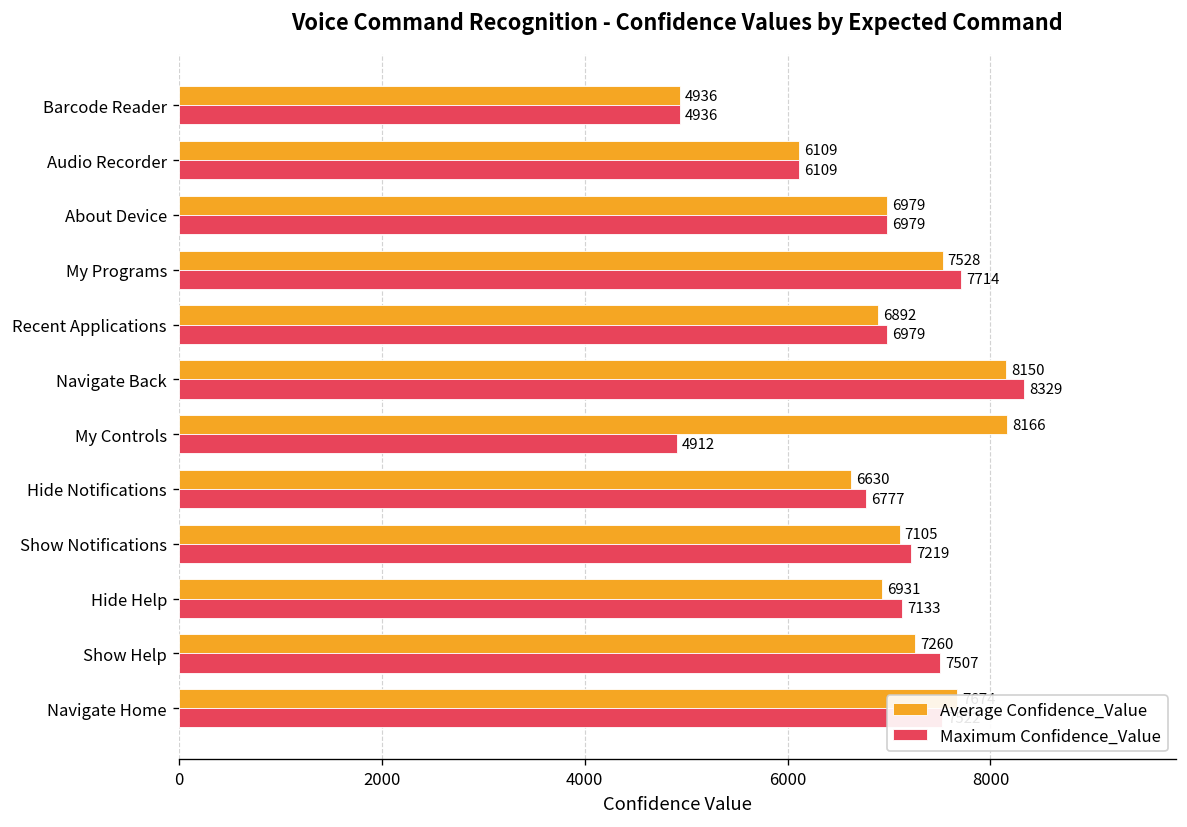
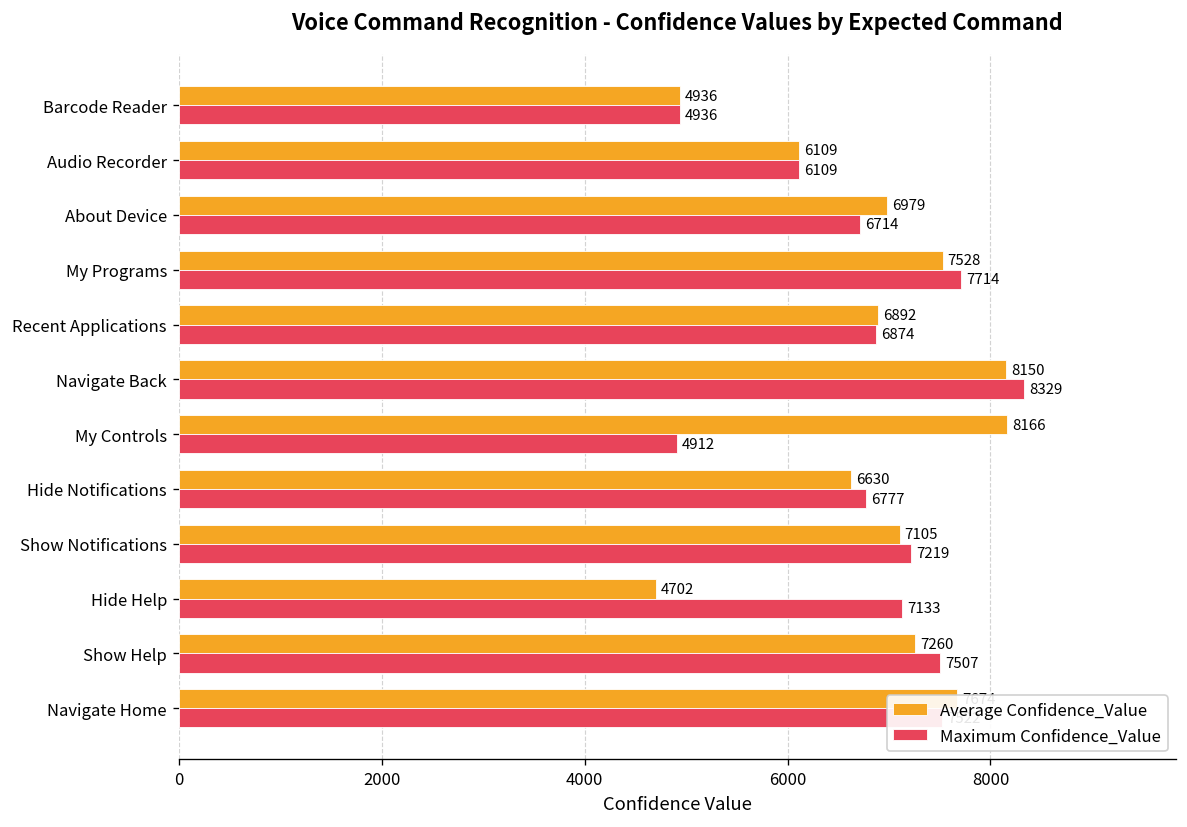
Maximum Confidence_Value, About Device: 6979 -> 6714
Maximum Confidence_Value, Recent Applications: 6979 -> 6874
Average Confidence_Value, Hide Help: 6931 -> 4702
